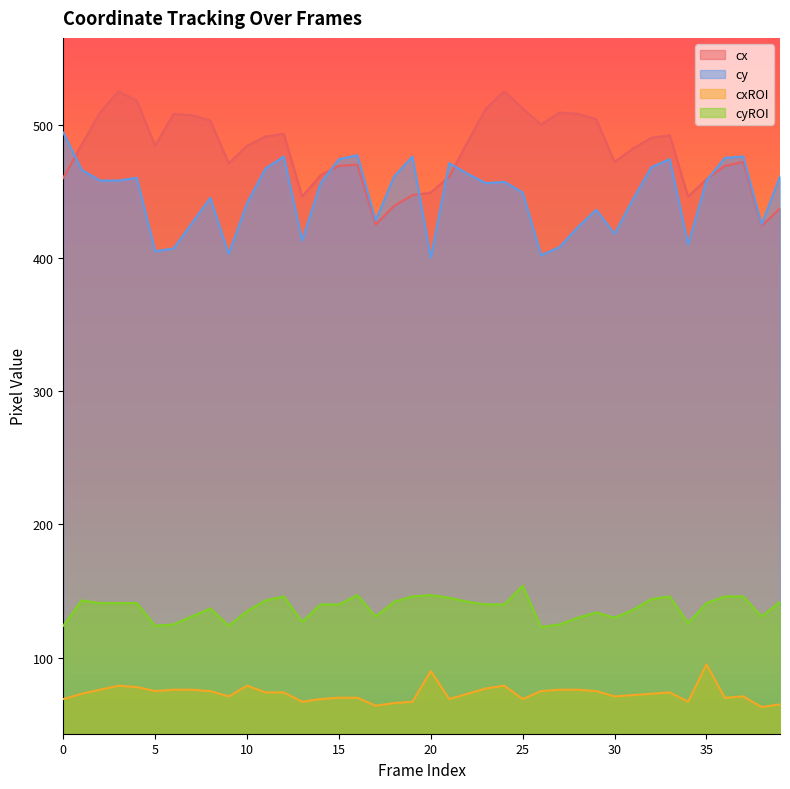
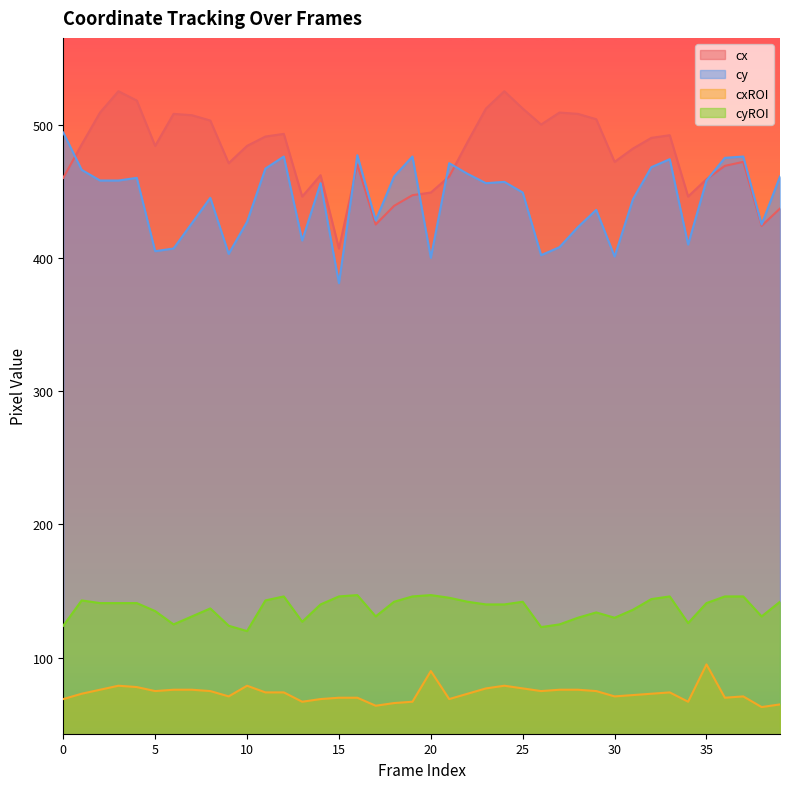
cyROI, 5: 124 -> 135
cy, 10: 441 -> 427
cyROI, 10: 135 -> 120
cx, 15: 469 -> 407
cy, 15: 474 -> 381
cyROI, 15: 140 -> 146
cxROI, 25: 69 -> 77
cyROI, 25: 154 -> 142
cy, 30: 418 -> 401
